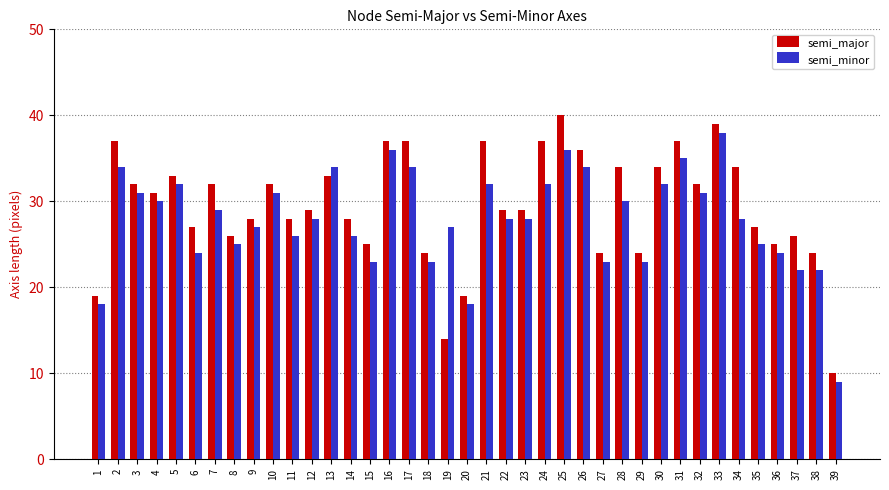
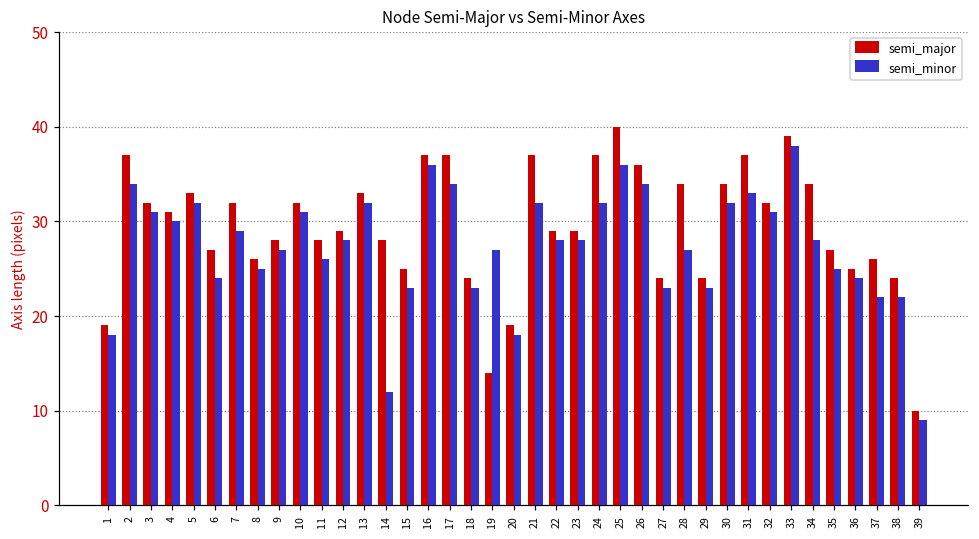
semi_minor, 13: 34 -> 32
semi_minor, 14: 26 -> 12
semi_minor, 28: 30 -> 27
semi_minor, 31: 35 -> 33
